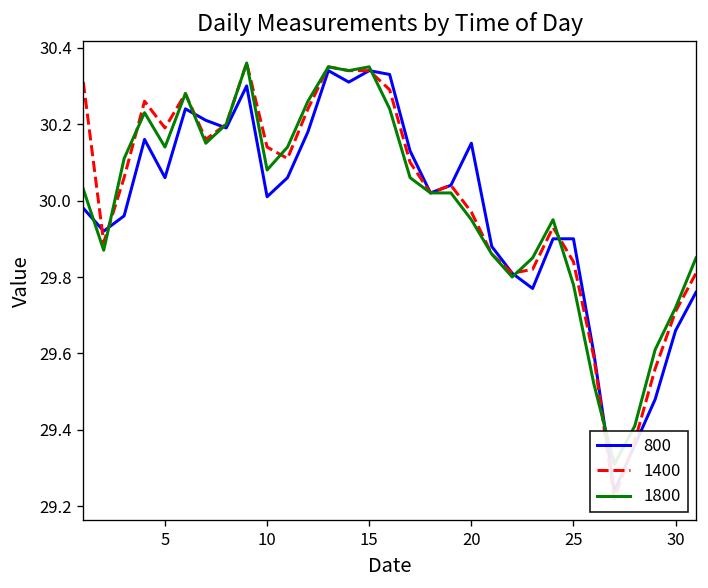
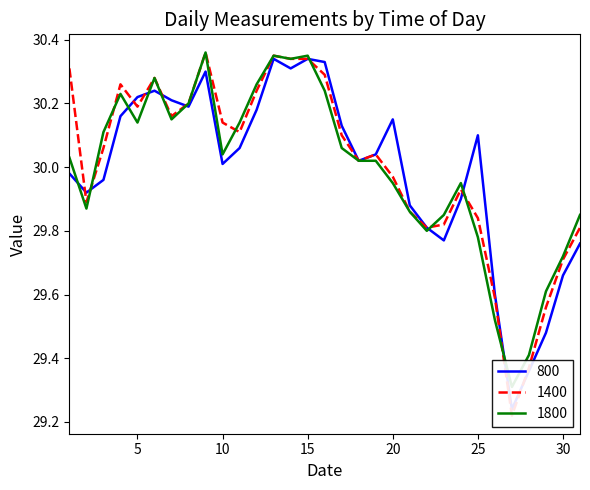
800, 5: 30.06 -> 30.22
1800, 10: 30.08 -> 30.04
800, 25: 29.9 -> 30.1
